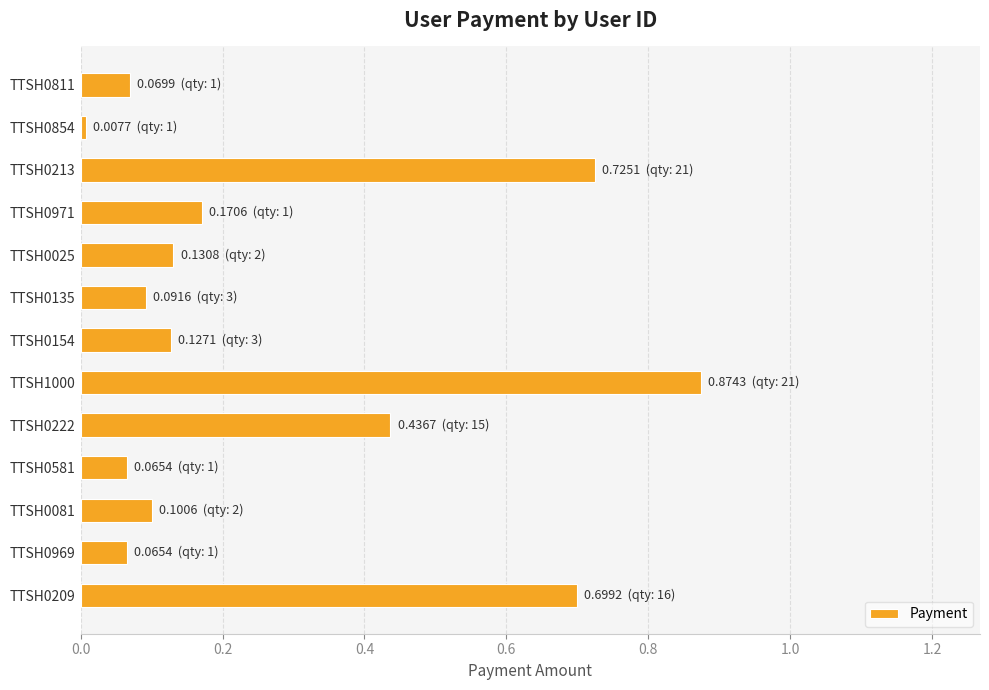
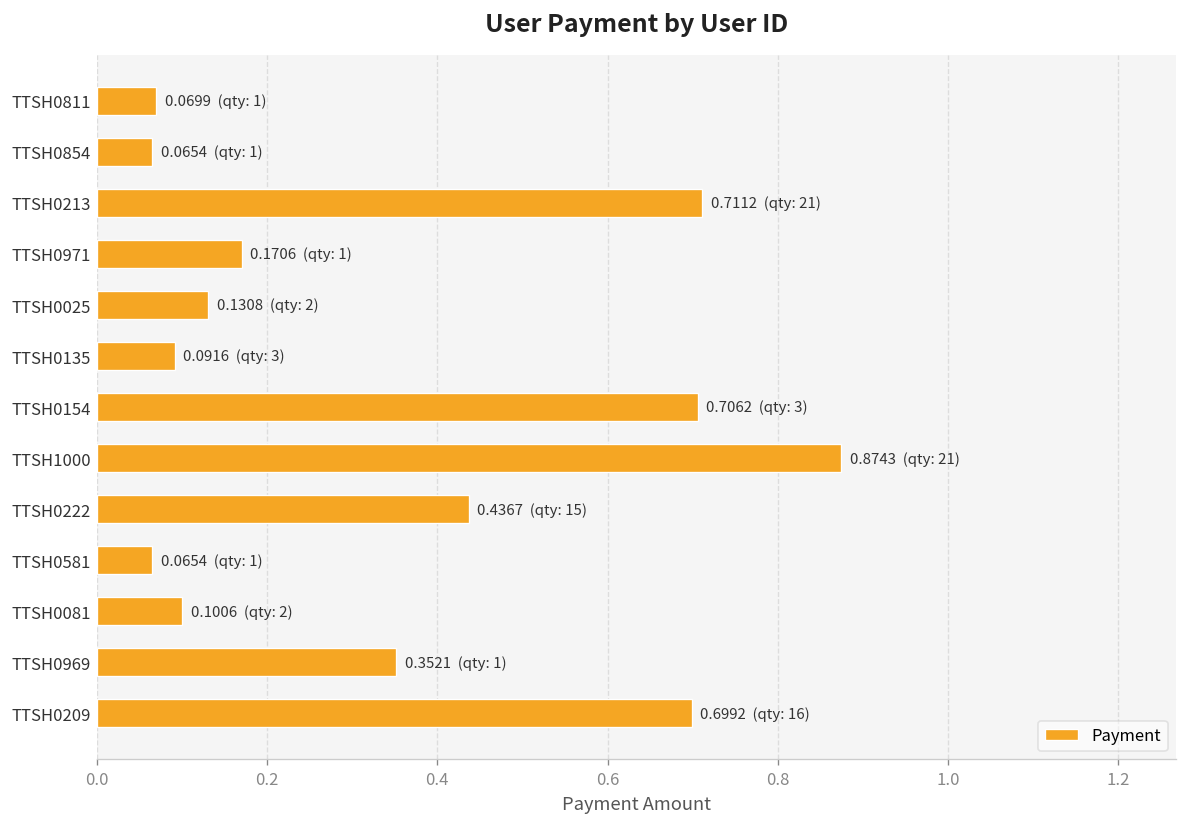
TTSH0854: 0.0077 -> 0.0654
TTSH0213: 0.7251 -> 0.7112
TTSH0154: 0.1271 -> 0.7062
TTSH0969: 0.0654 -> 0.3521
